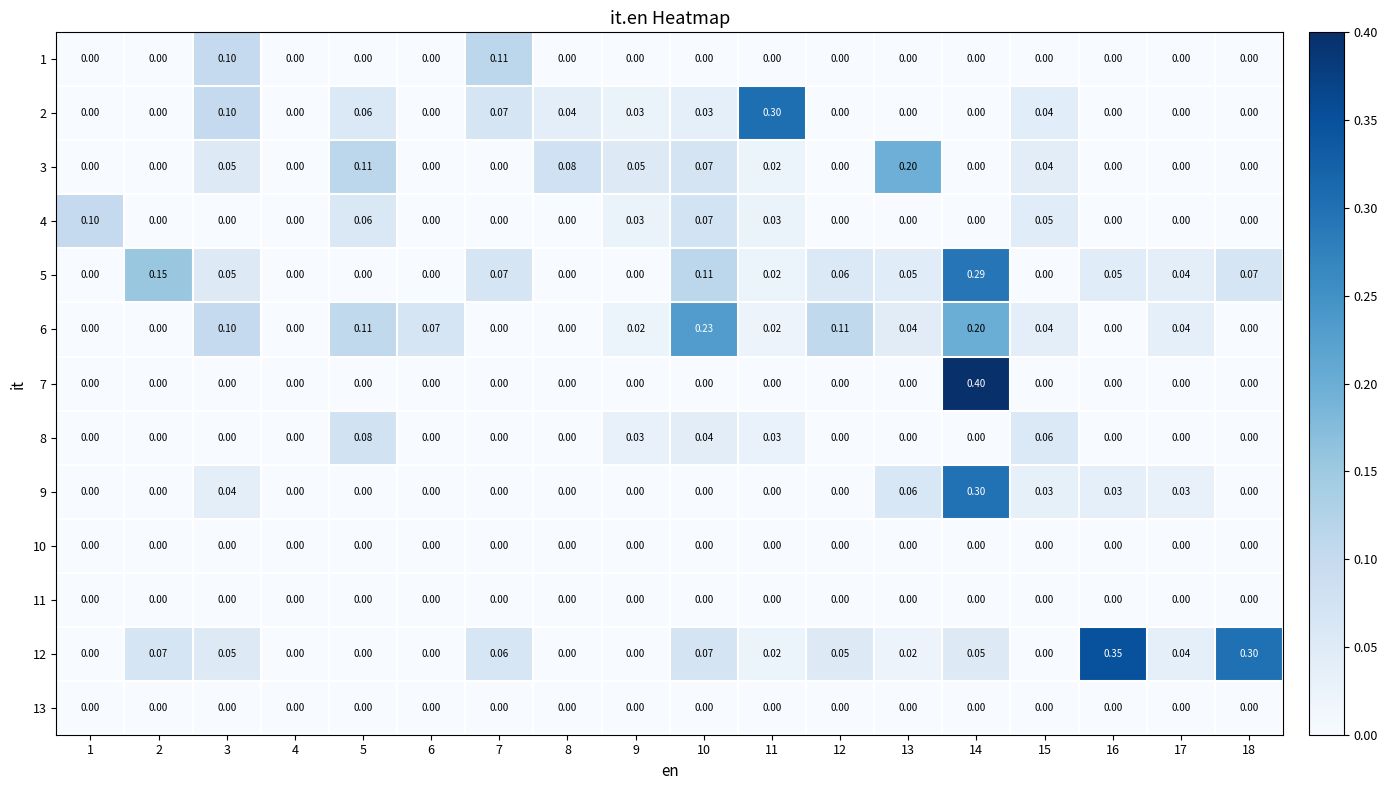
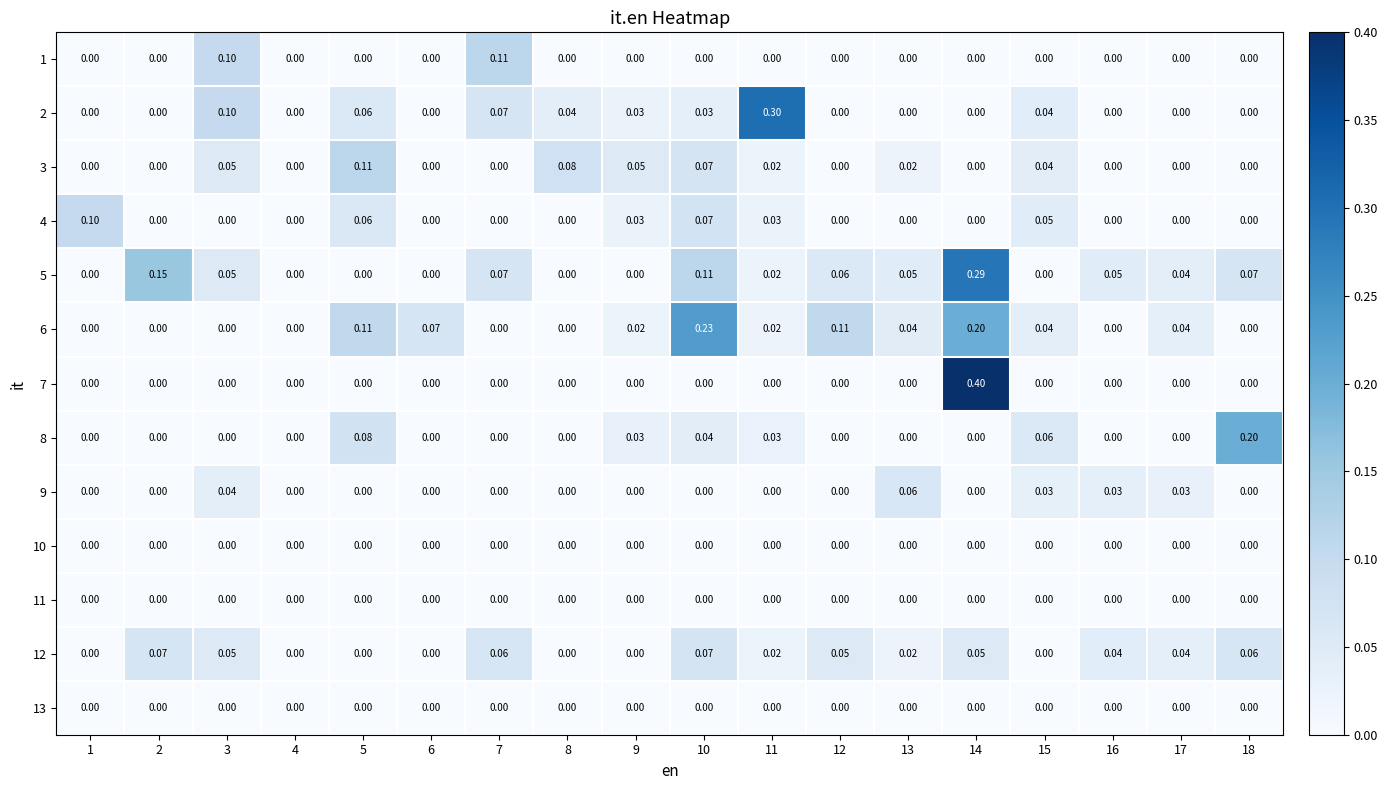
3, 13: 0.20 -> 0.02
6, 3: 0.10 -> 0.00
8, 18: 0.00 -> 0.20
9, 14: 0.30 -> 0.00
12, 16: 0.35 -> 0.04
12, 18: 0.30 -> 0.06
